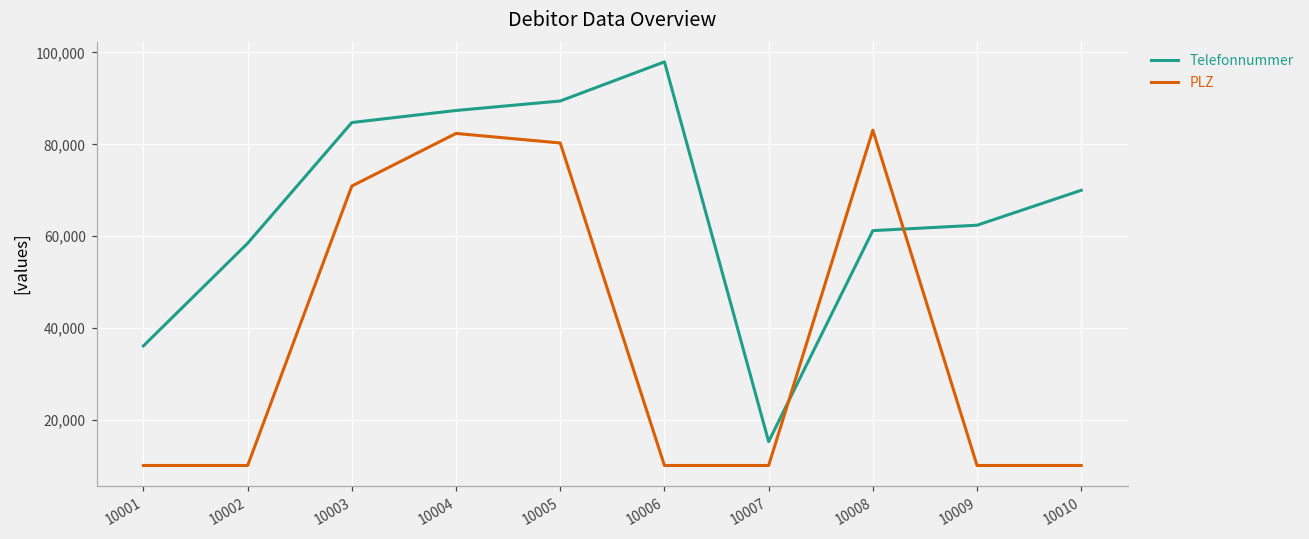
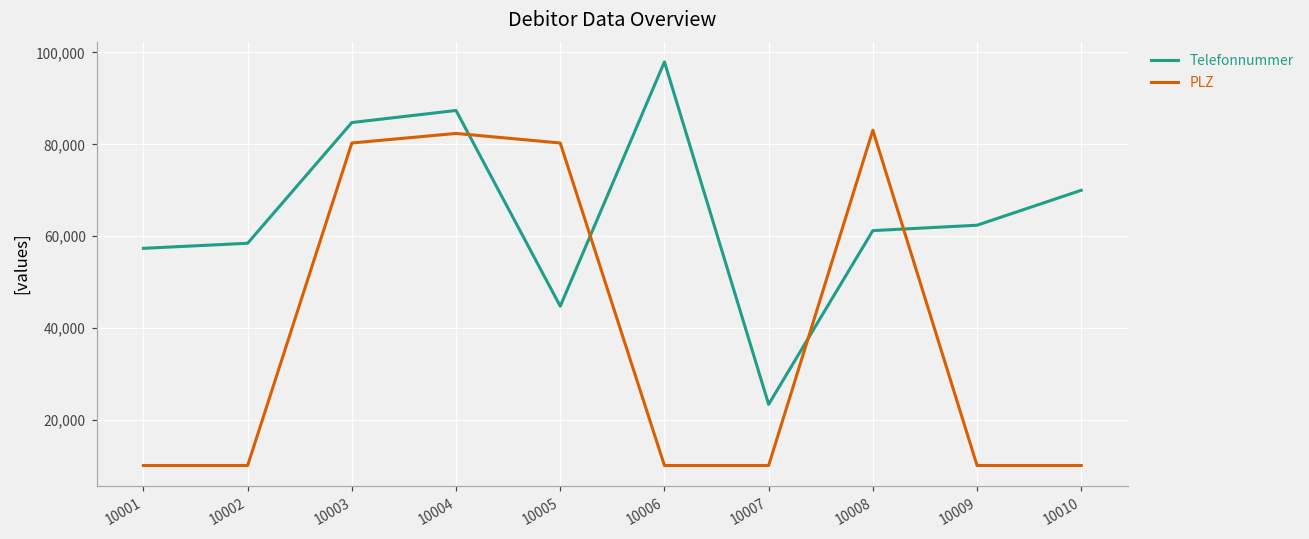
Telefonnummer, 10001: 36,000 -> 57,000
PLZ, 10003: 71,000 -> 80,000
Telefonnummer, 10005: 89,000 -> 45,000
Telefonnummer, 10007: 15,000 -> 23,000
